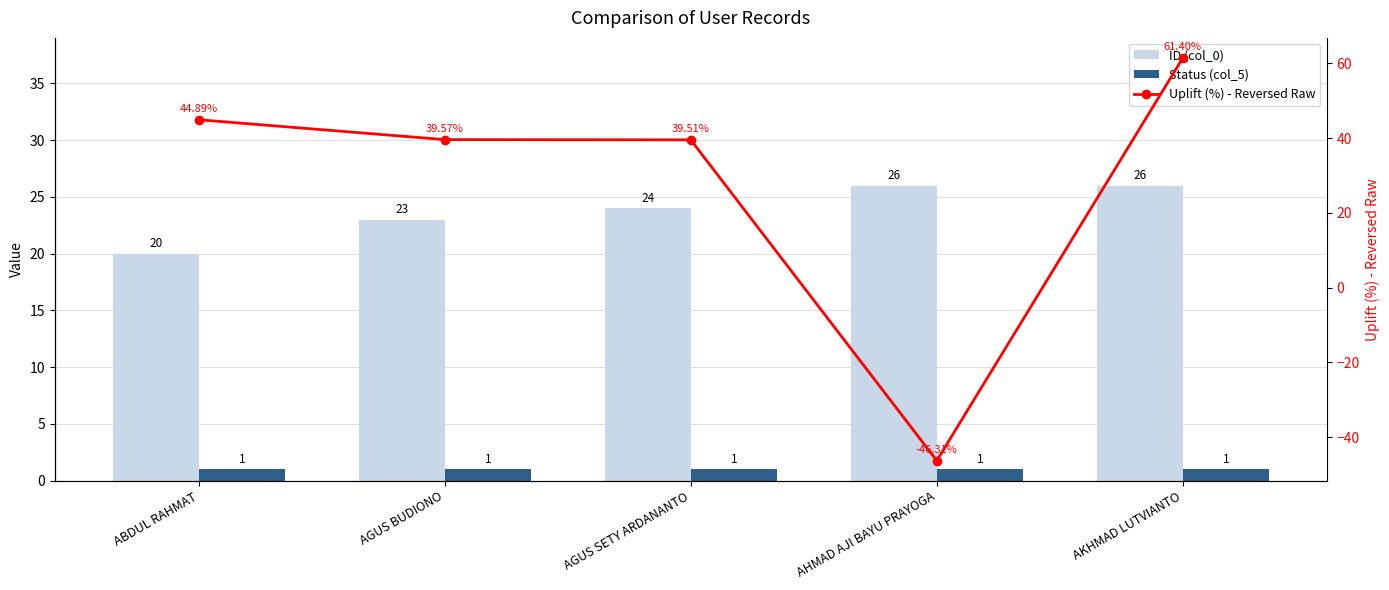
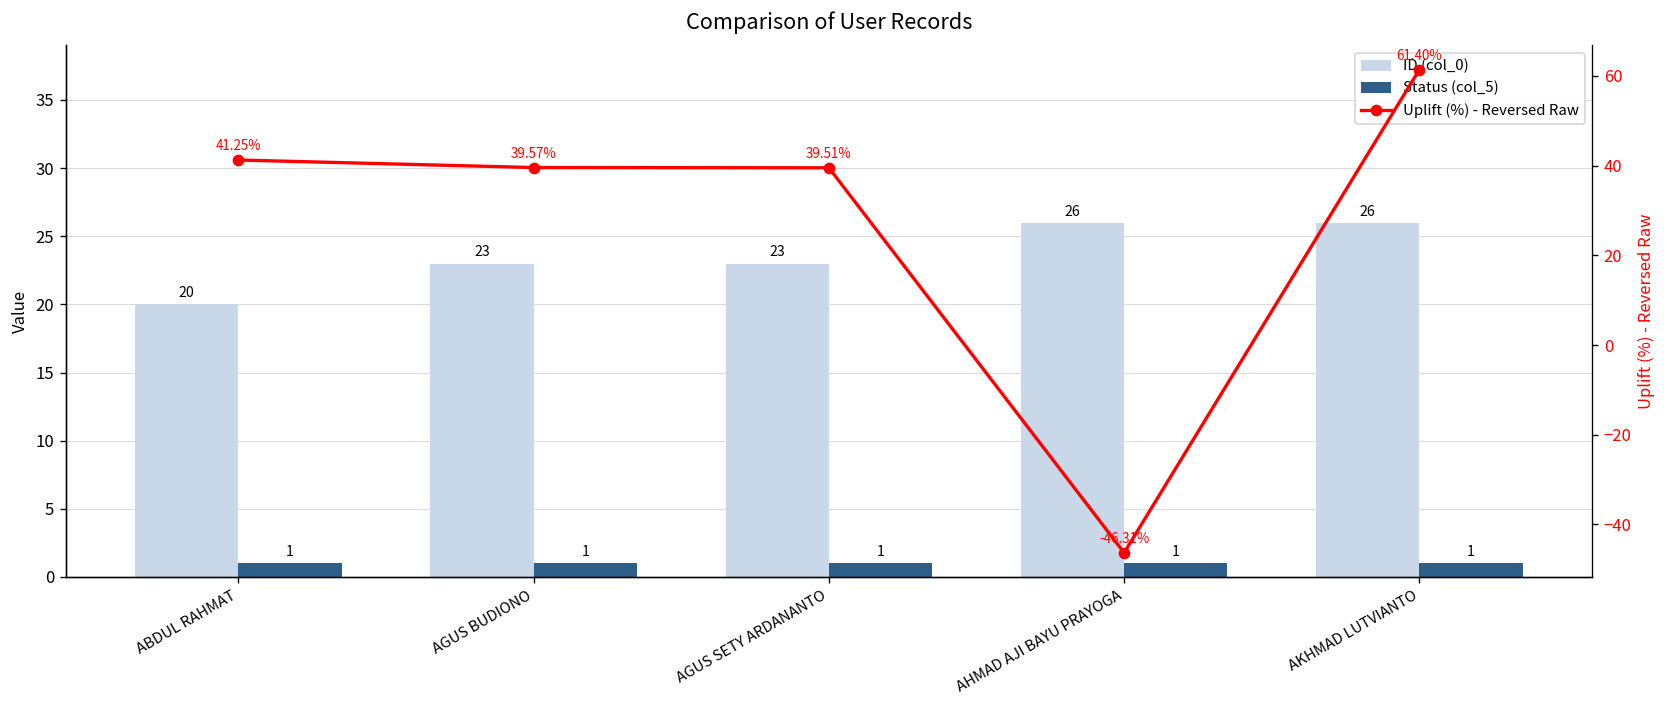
ID (col_0), AGUS SETY ARDANANTO: 24 -> 23
Uplift (%) - Reversed Raw, ABDUL RAHMAT: 44.89% -> 41.25%
